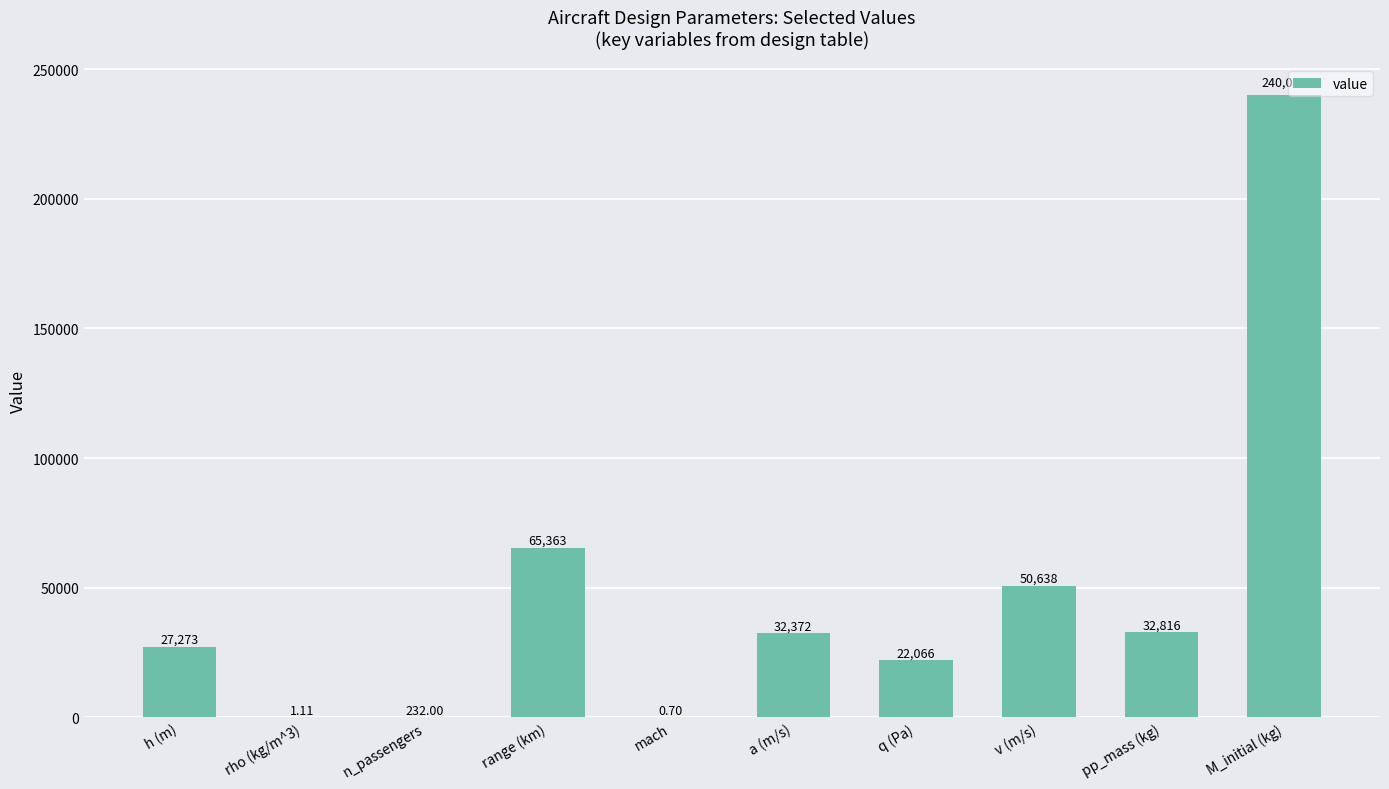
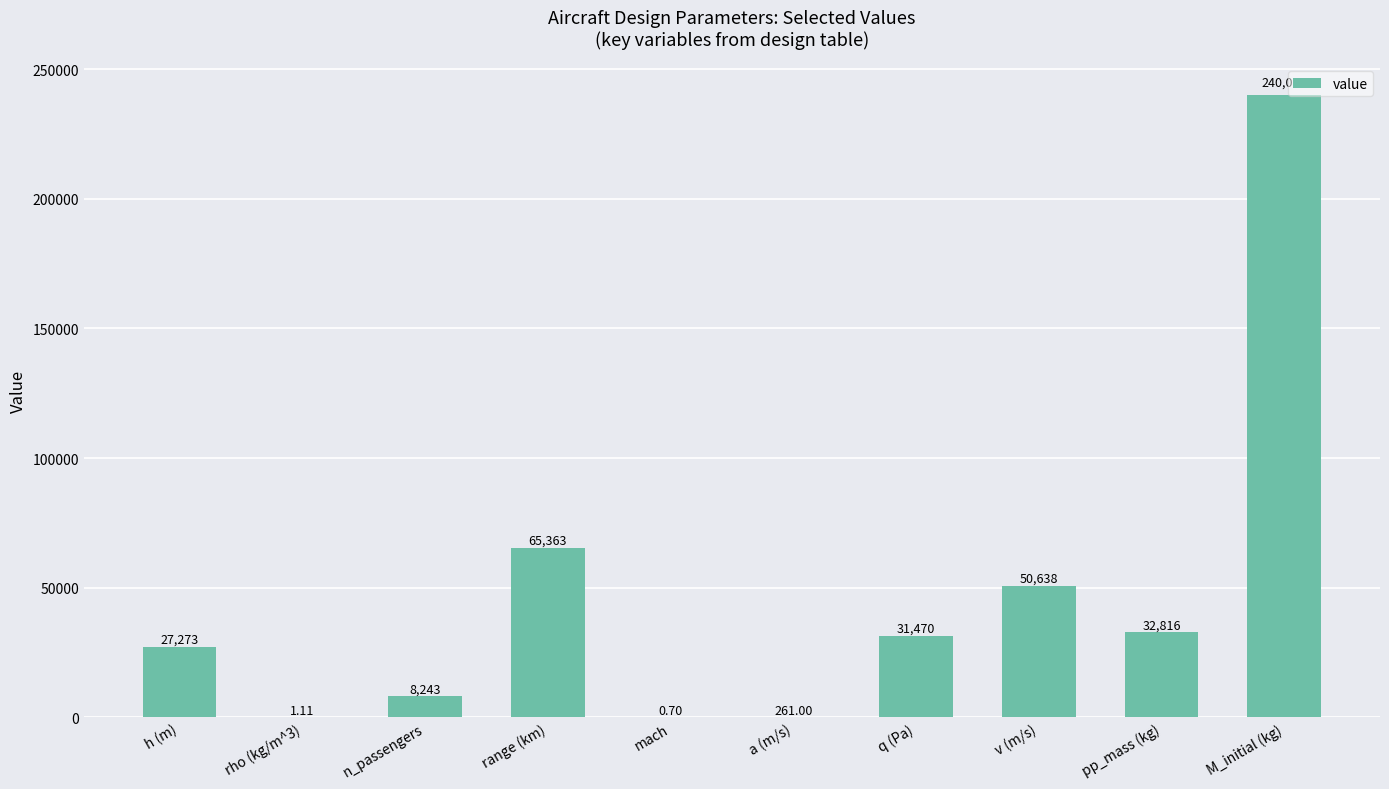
n_passengers: 232.00 -> 8,243
a (m/s): 32,372 -> 261.00
q (Pa): 22,066 -> 31,470
